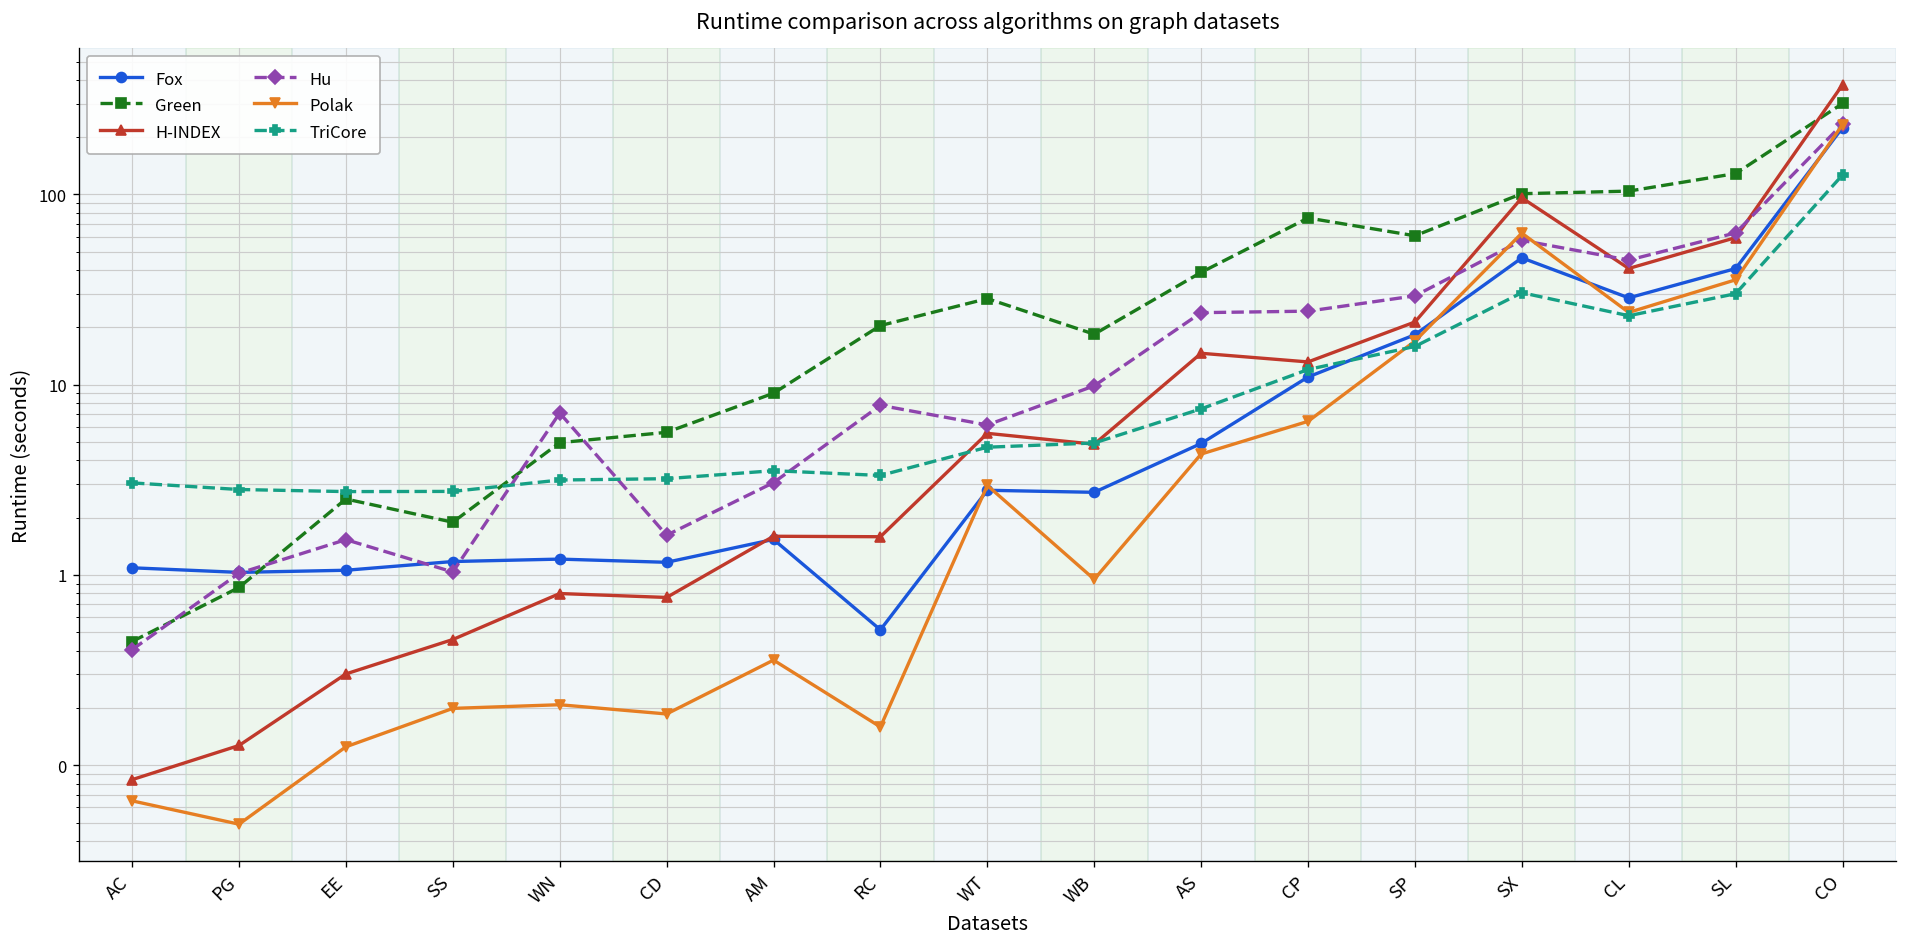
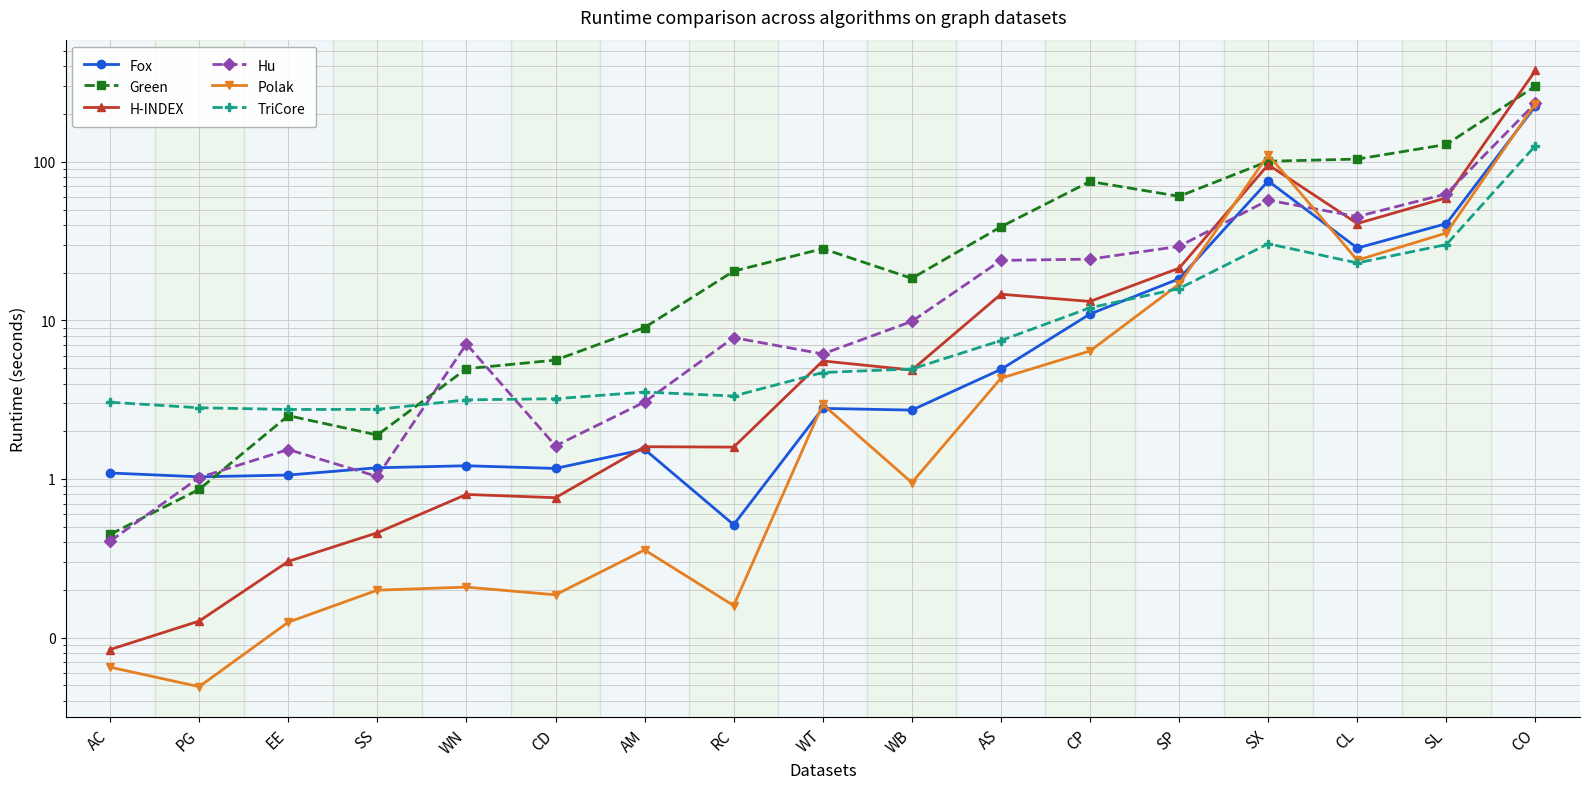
Fox, SX: 46 -> 80
Polak, SX: 63 -> 110
